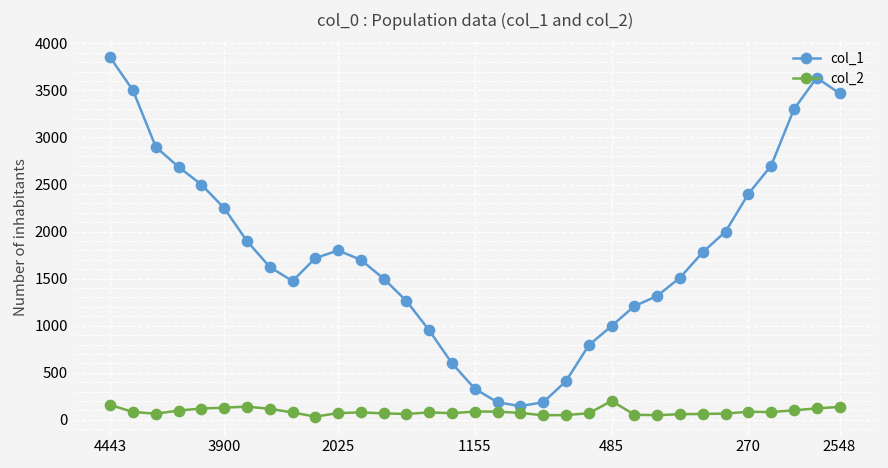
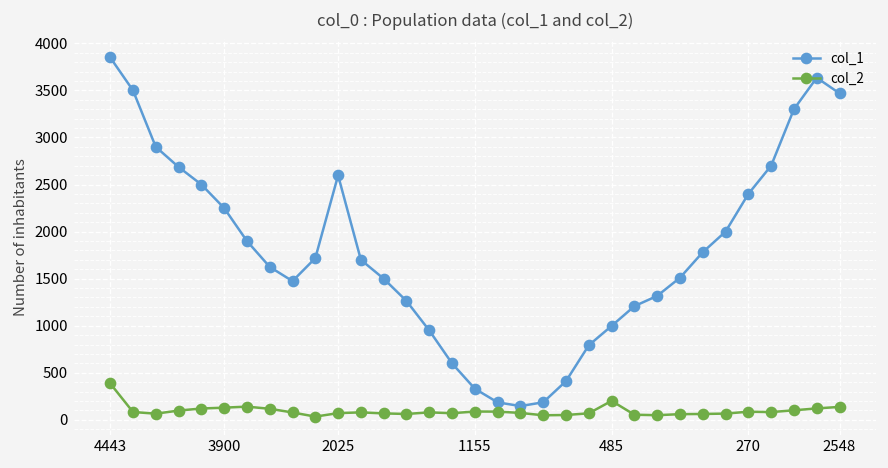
col_2, 4443: 200 -> 400
col_1, 2025: 1800 -> 2600
